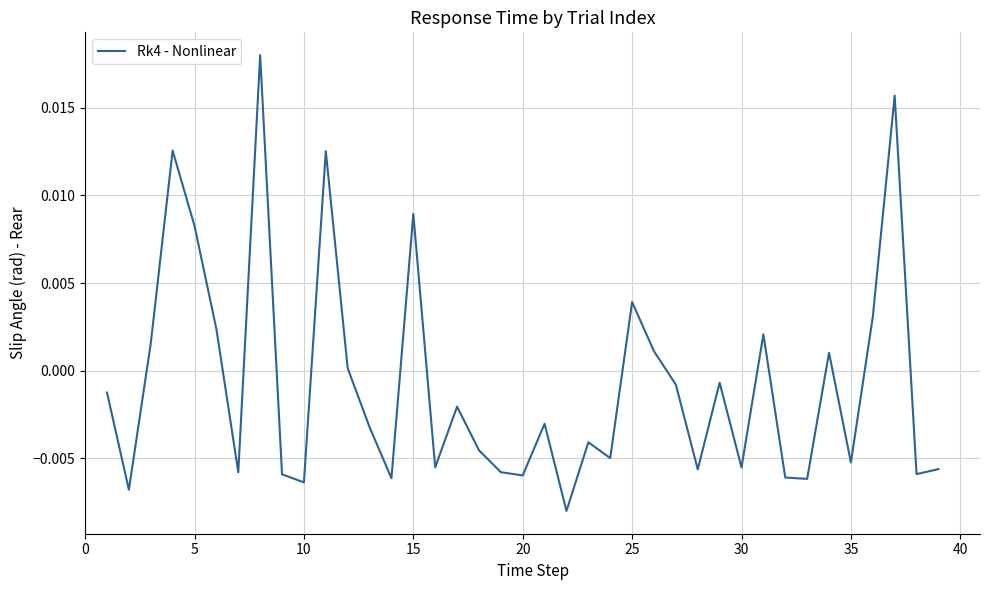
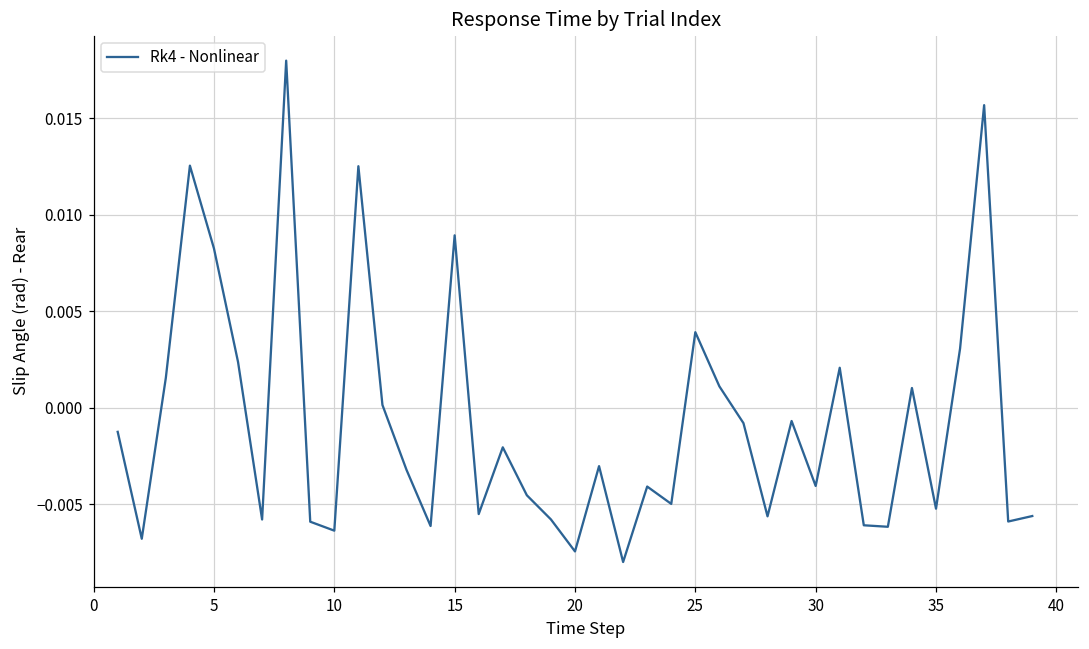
20: -0.0060 -> -0.0075
30: -0.0055 -> -0.0041
